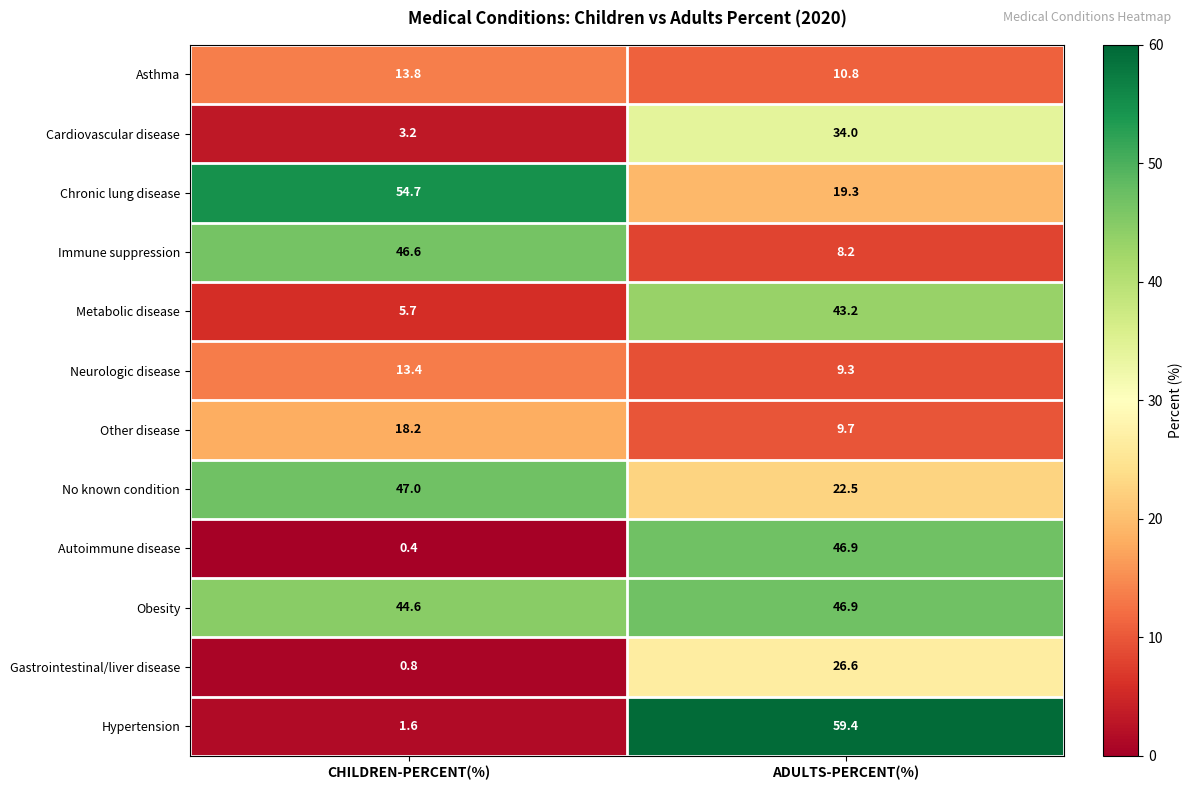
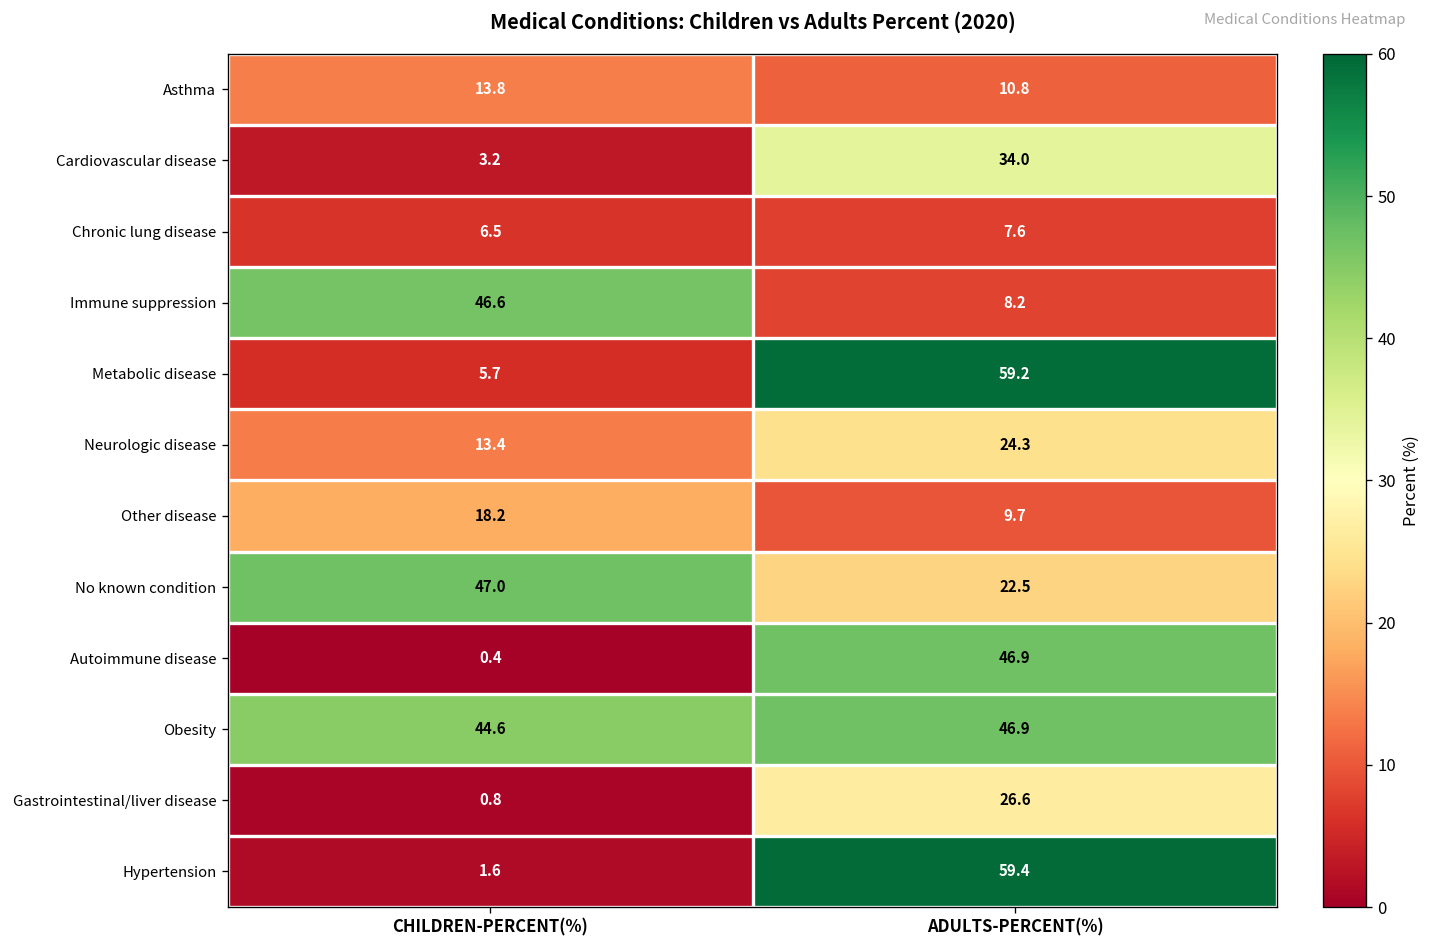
Chronic lung disease, CHILDREN-PERCENT(%): 54.7 -> 6.5
Chronic lung disease, ADULTS-PERCENT(%): 19.3 -> 7.6
Metabolic disease, ADULTS-PERCENT(%): 43.2 -> 59.2
Neurologic disease, ADULTS-PERCENT(%): 9.3 -> 24.3
